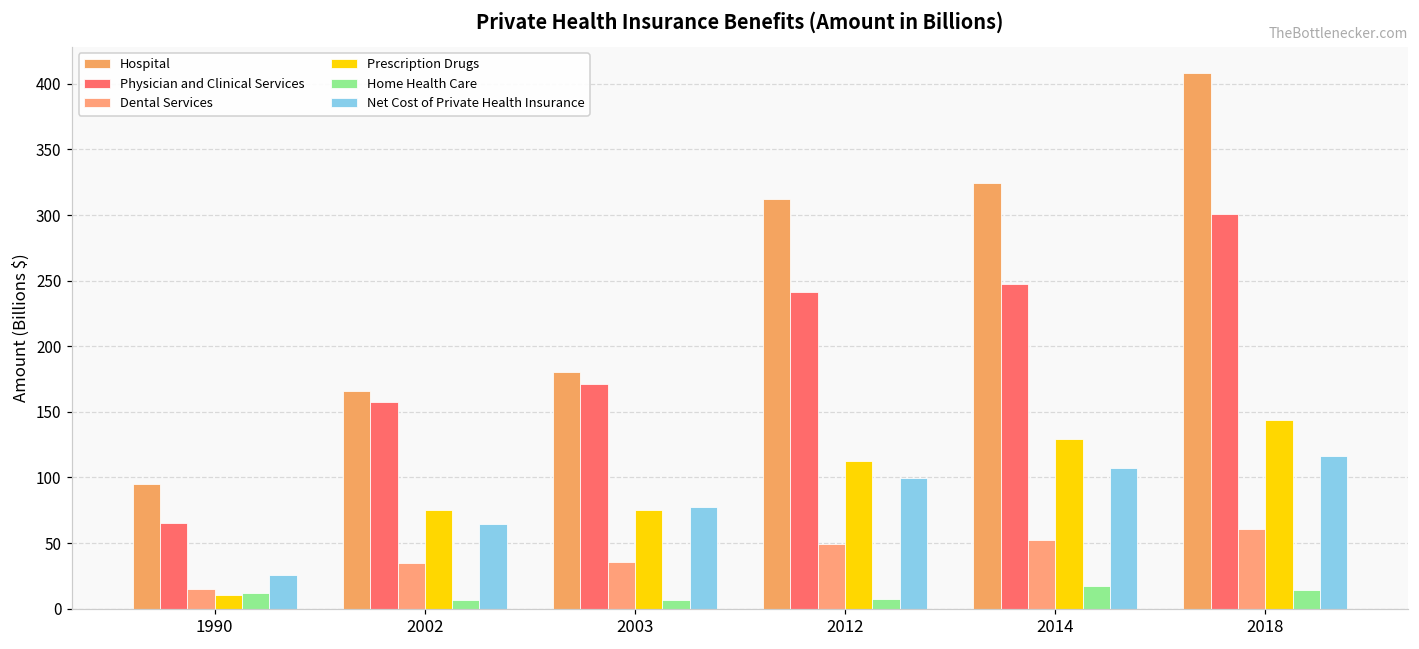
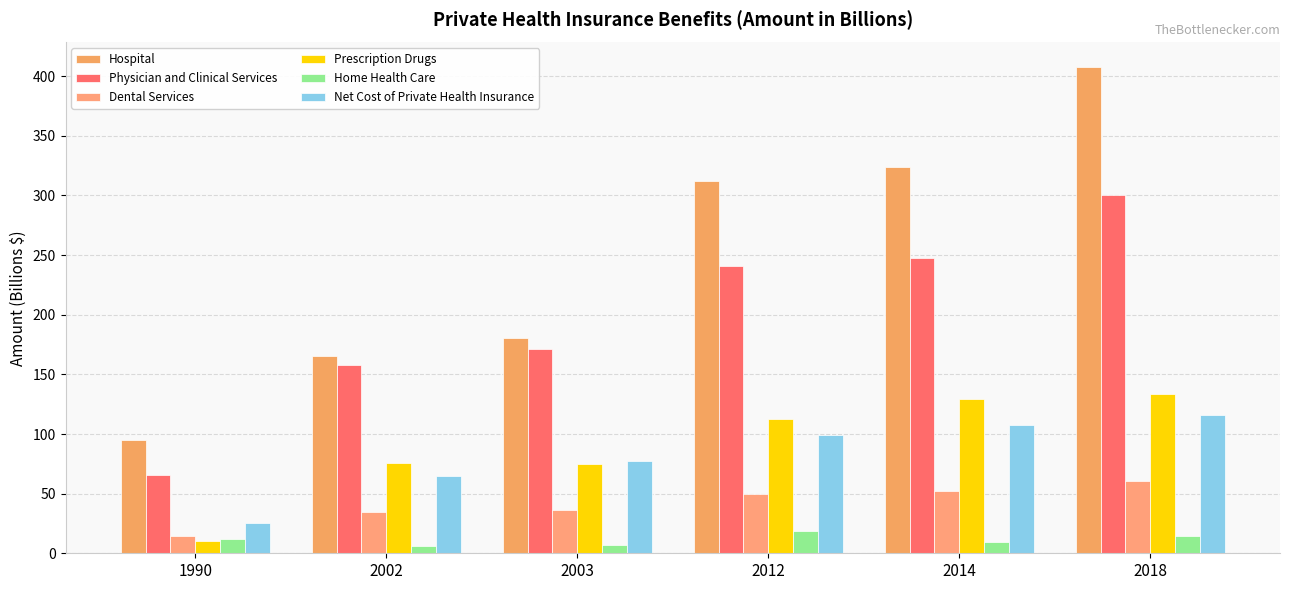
Home Health Care, 2012: 7 -> 19
Home Health Care, 2014: 18 -> 10
Prescription Drugs, 2018: 144 -> 134
